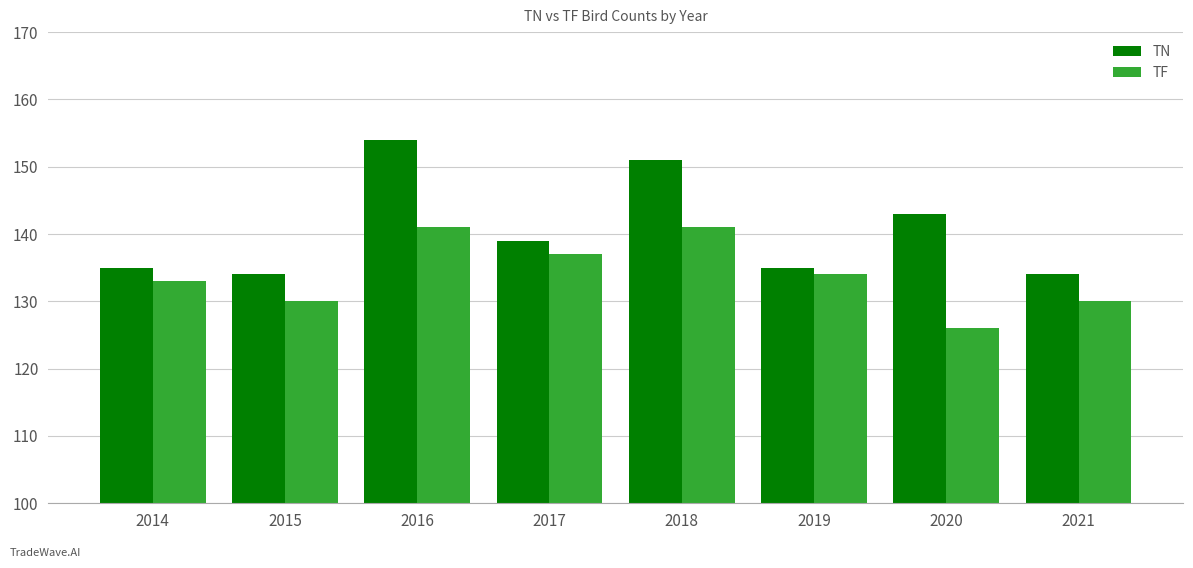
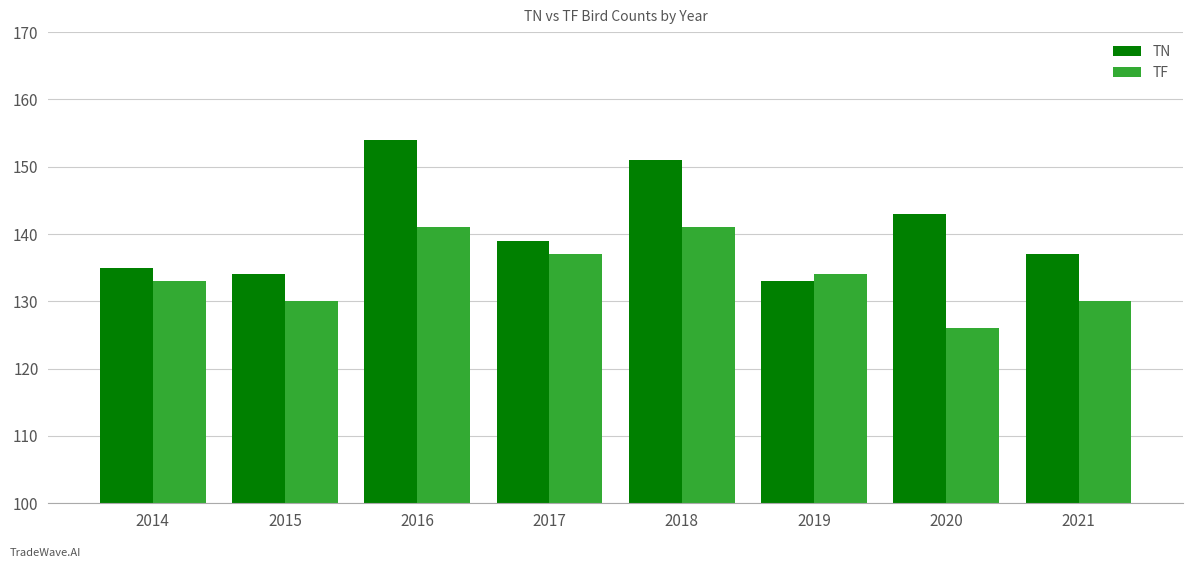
TN, 2019: 135 -> 133
TN, 2021: 134 -> 137
